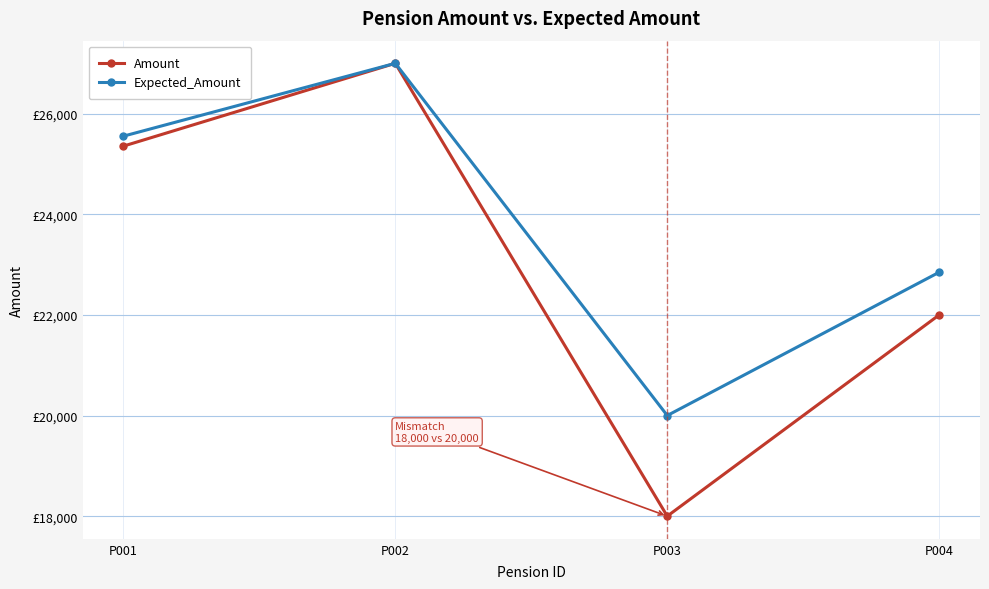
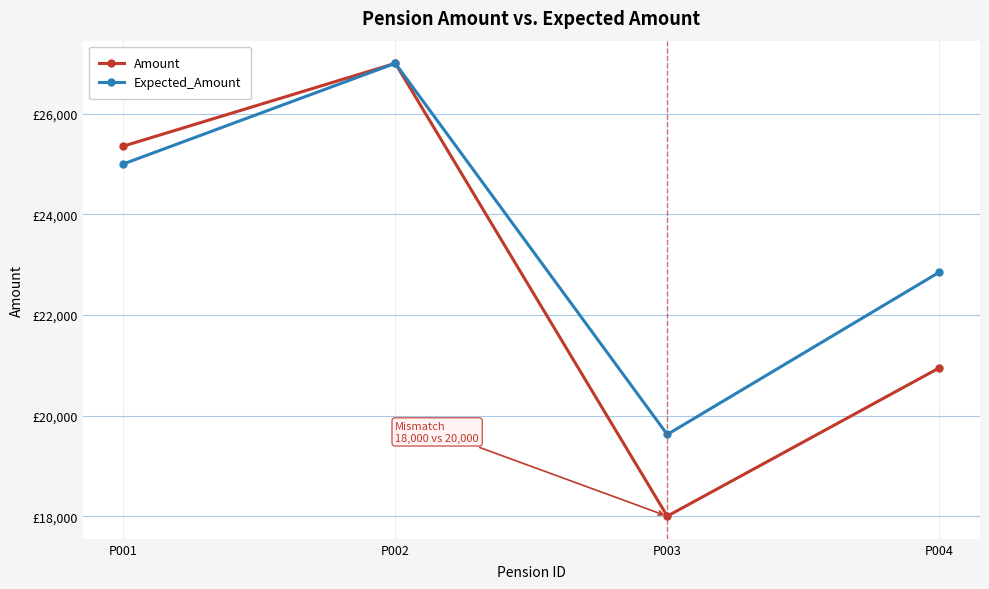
Expected_Amount, P001: £25,600 -> £25,000
Expected_Amount, P003: £20,000 -> £19,600
Amount, P004: £22,000 -> £20,900
